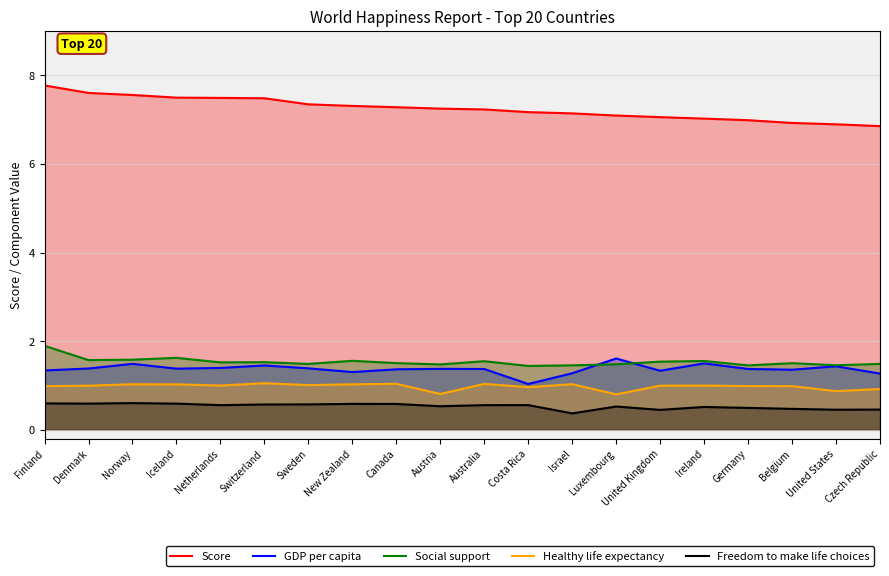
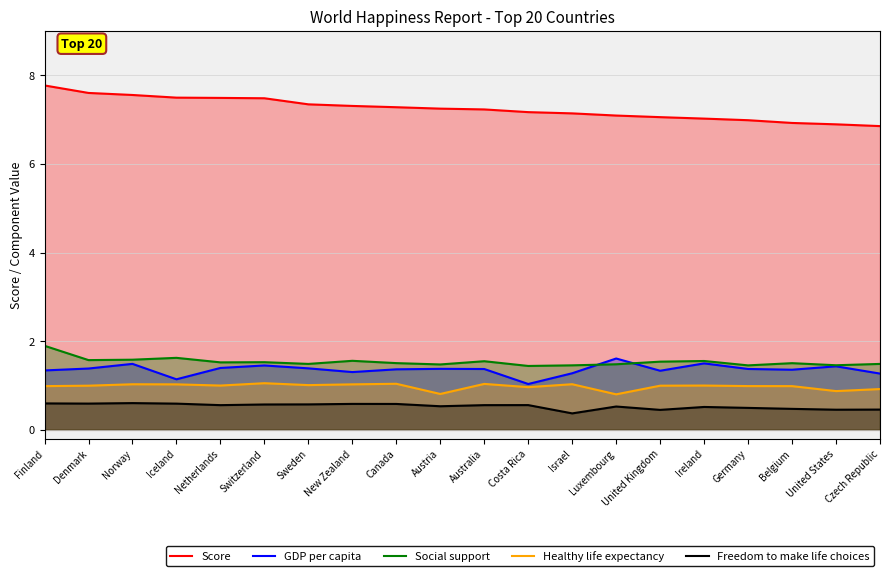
GDP per capita, Iceland: 1.4 -> 1.1
